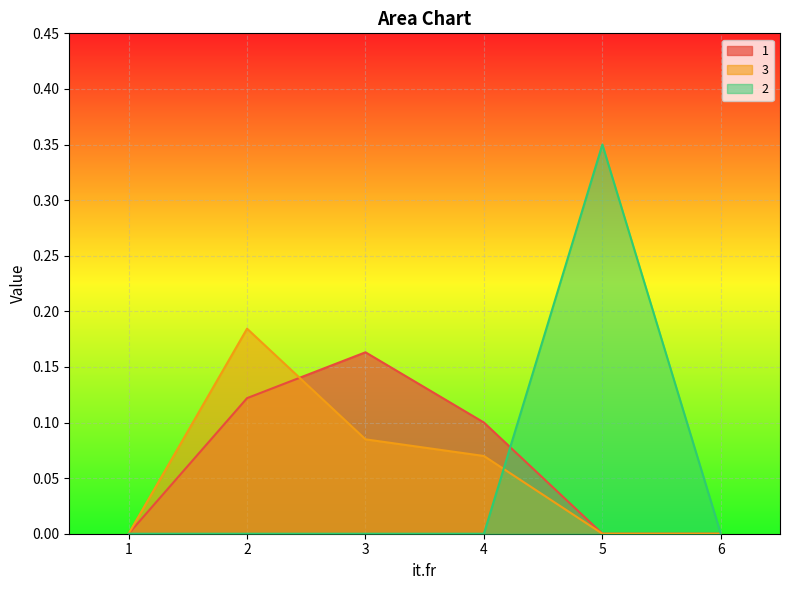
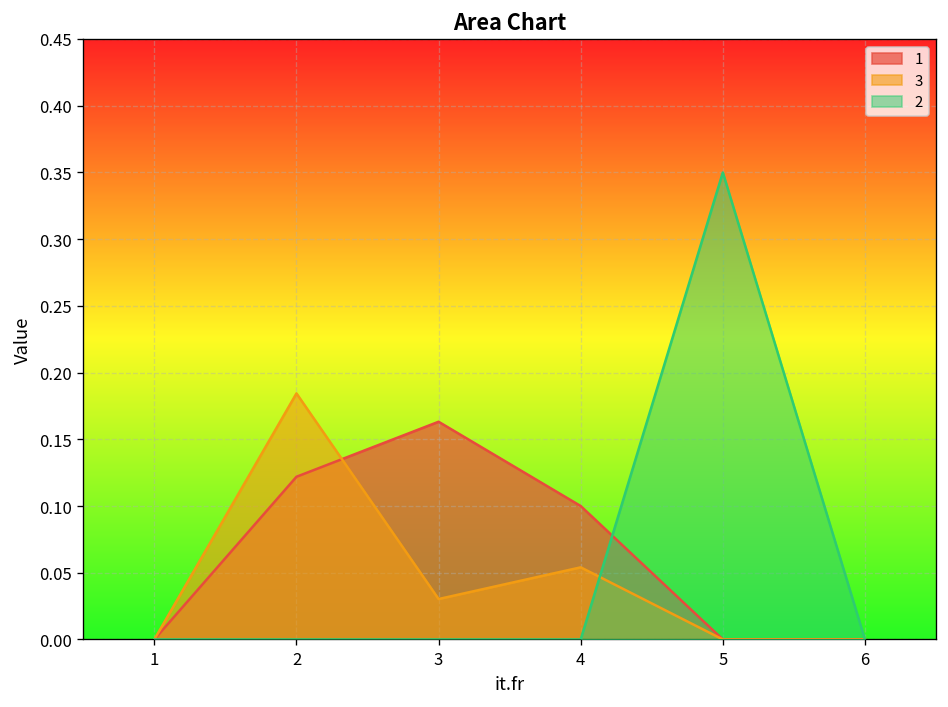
3, 3: 0.085 -> 0.030
3, 4: 0.070 -> 0.054
